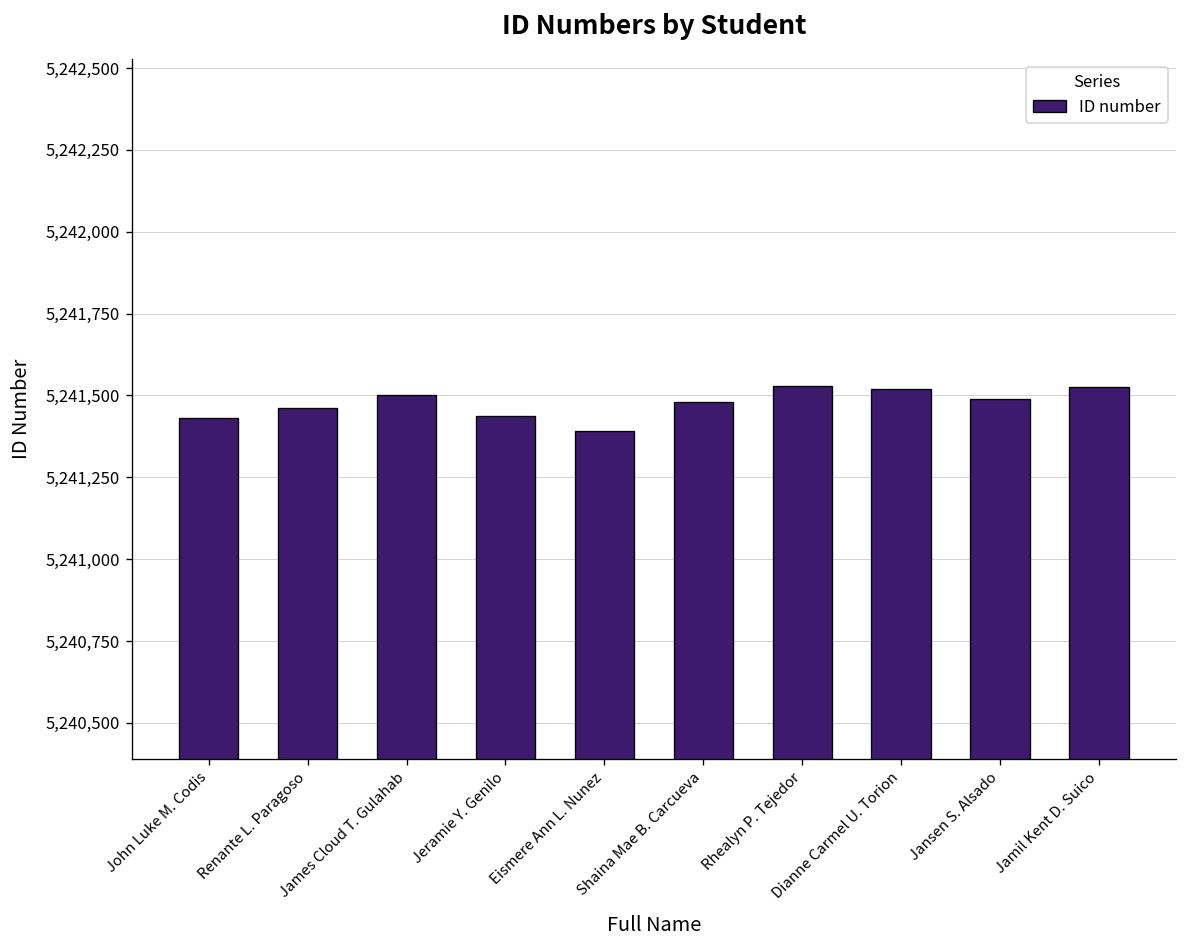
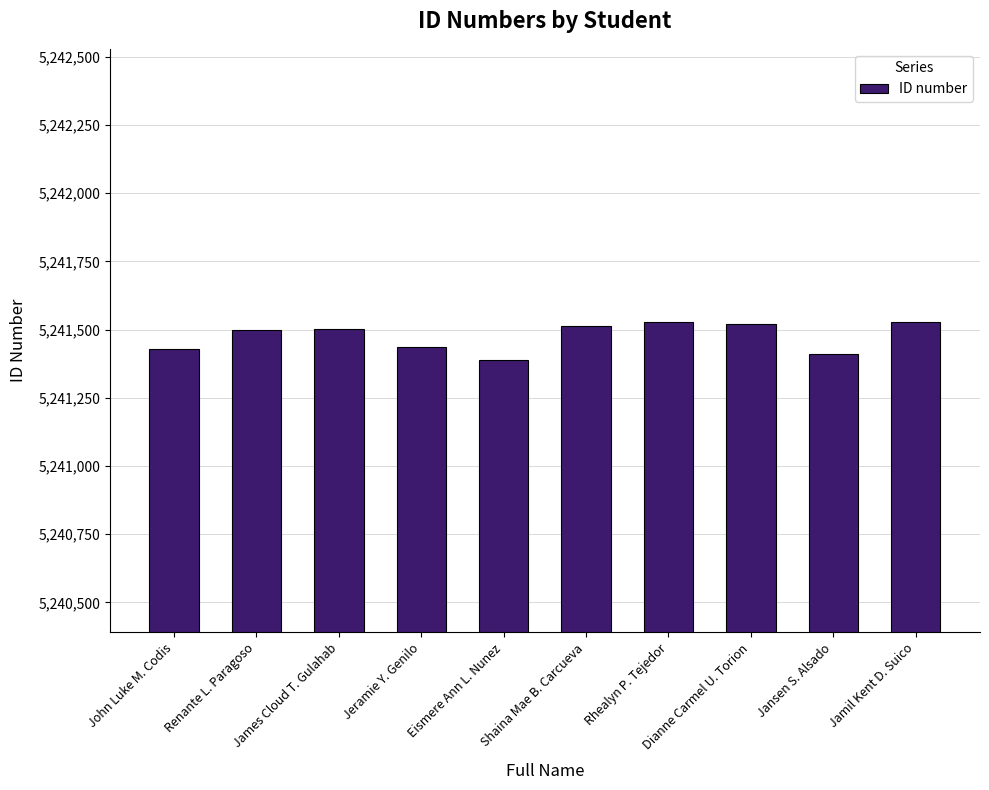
Renante L. Paragoso: 5,241,460 -> 5,241,500
Shaina Mae B. Carcueva: 5,241,480 -> 5,241,510
Jansen S. Alsado: 5,241,490 -> 5,241,410
